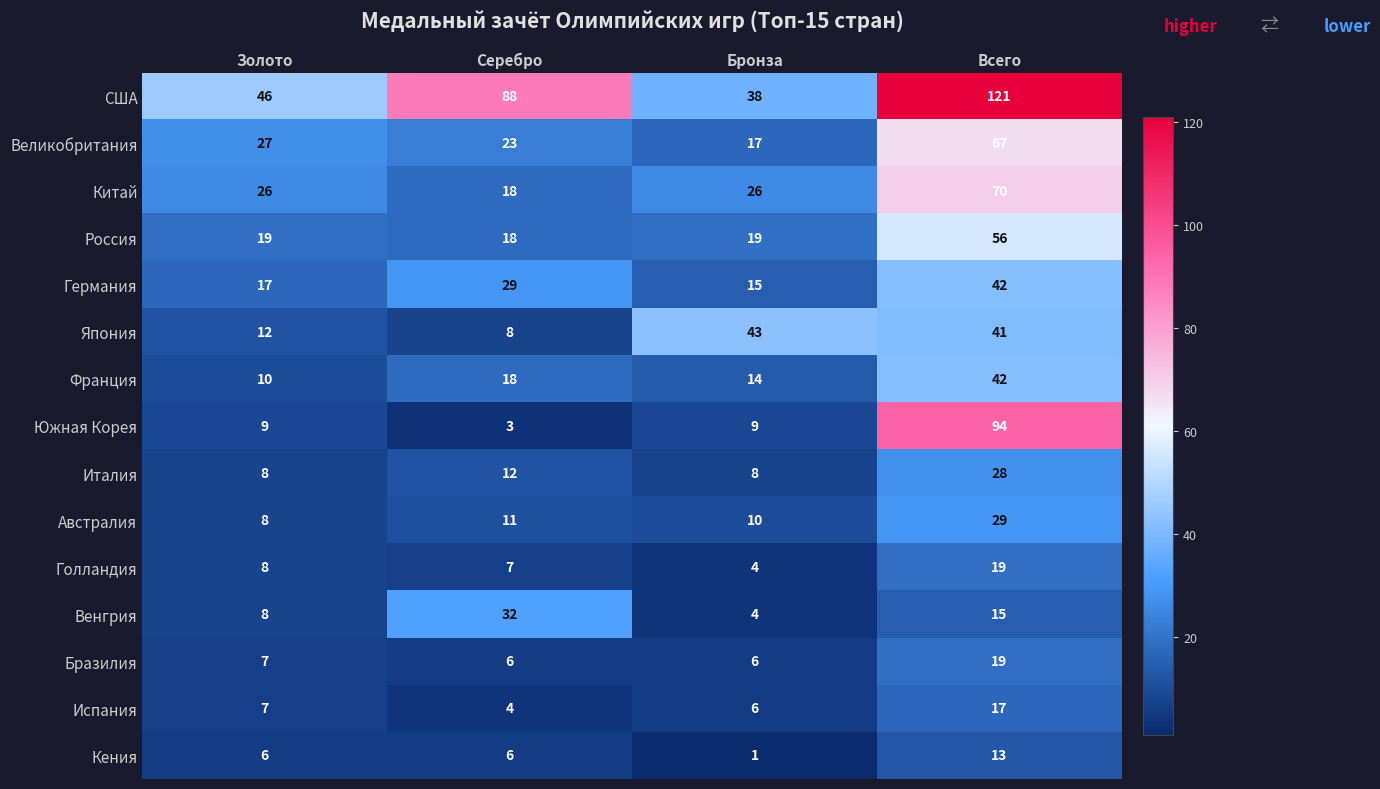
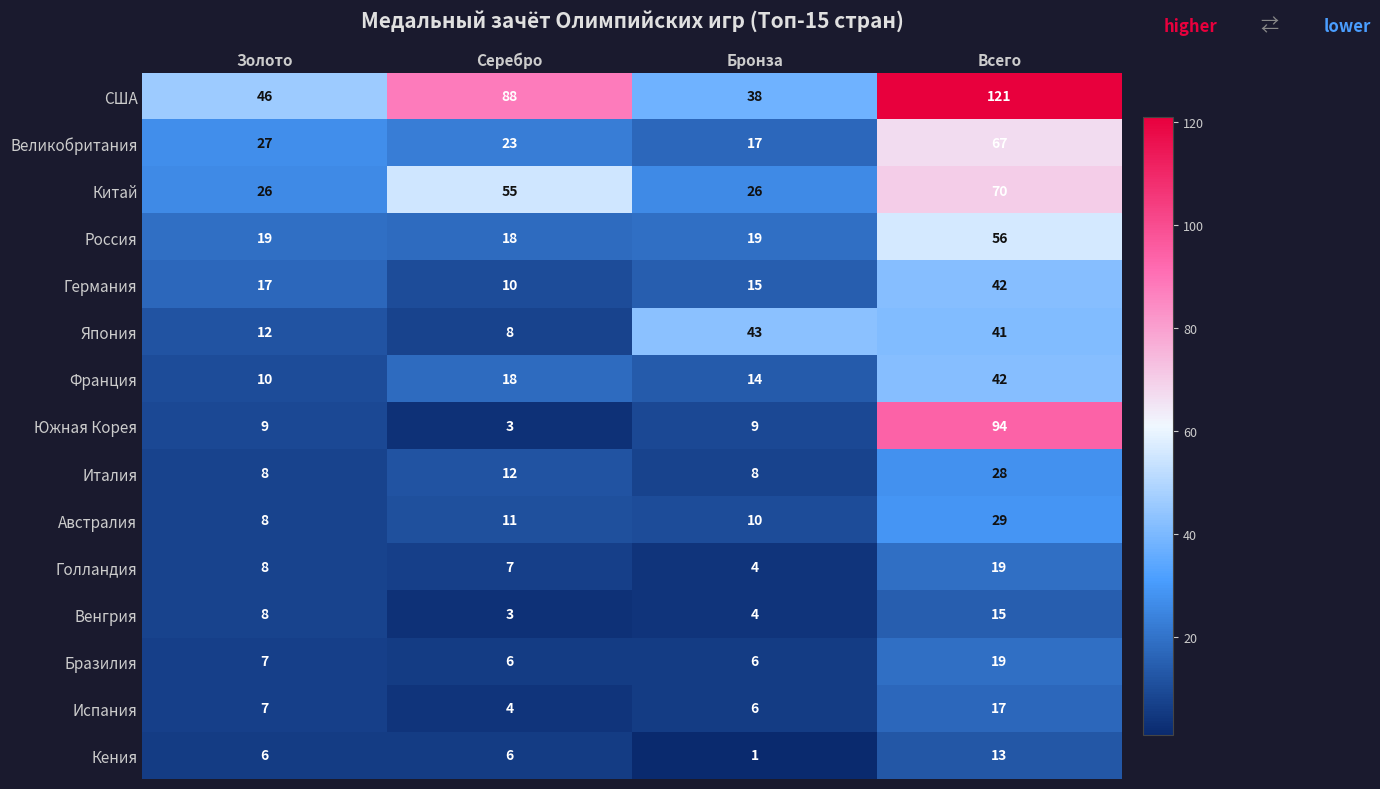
Китай, Серебро: 18 -> 55
Германия, Серебро: 29 -> 10
Венгрия, Серебро: 32 -> 3
